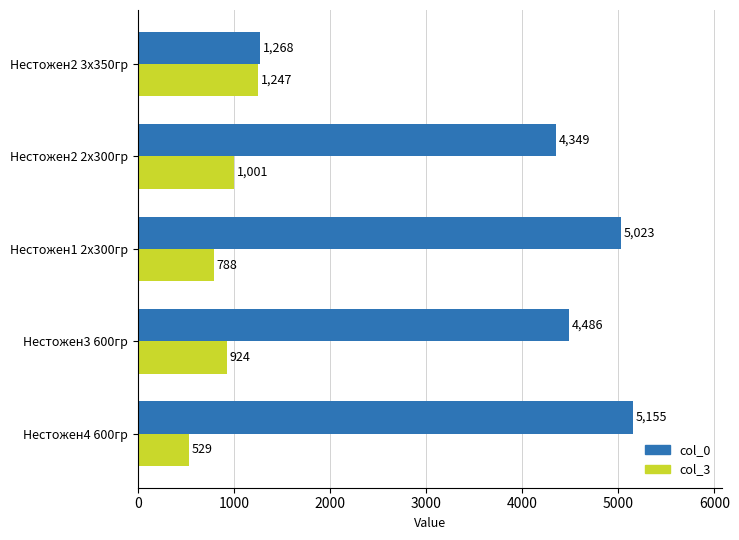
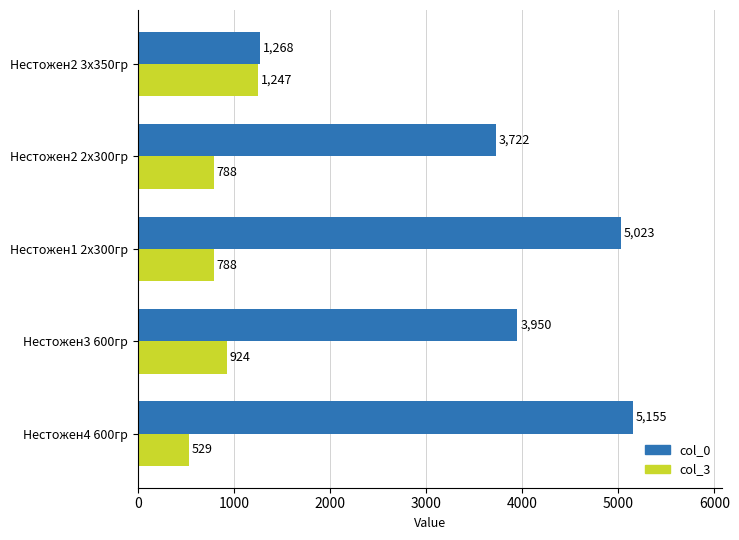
col_0, Нестожен2 2х300гр: 4,349 -> 3,722
col_3, Нестожен2 2х300гр: 1,001 -> 788
col_0, Нестожен3 600гр: 4,486 -> 3,950
